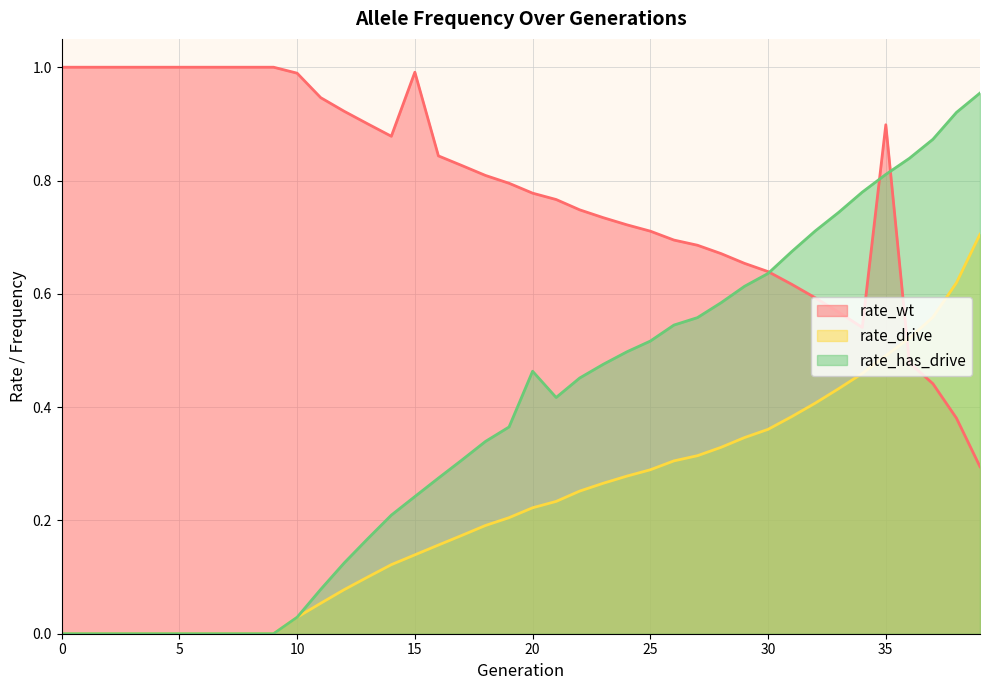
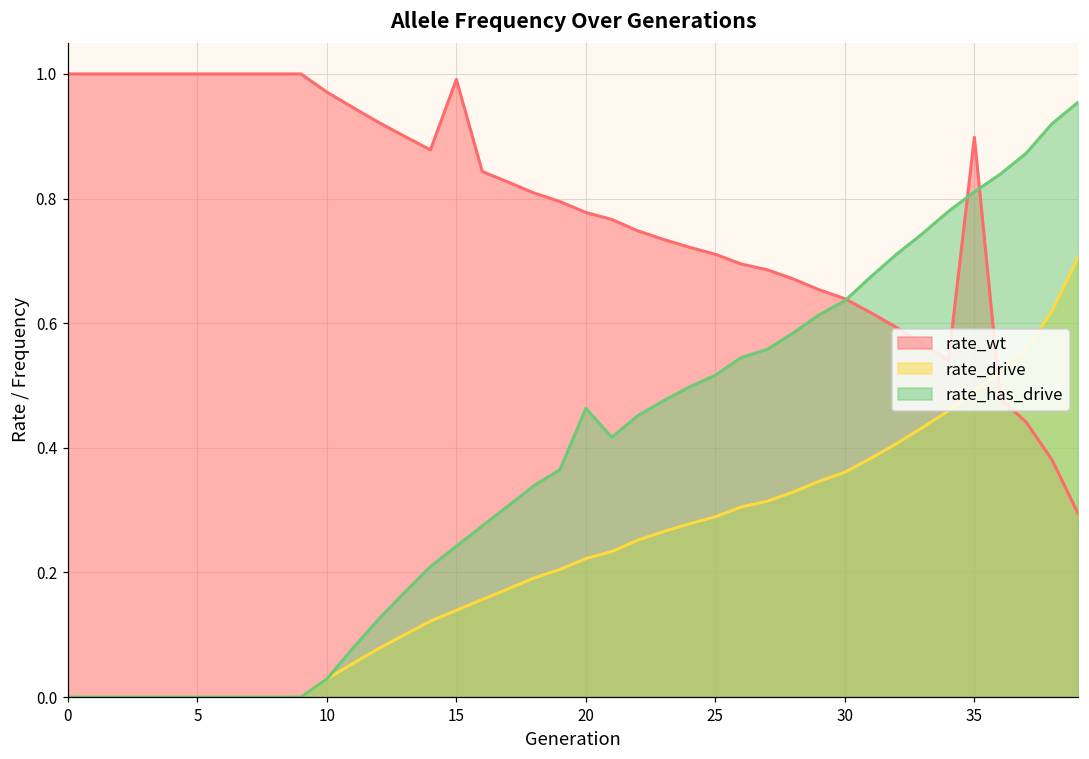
rate_wt, 10: 0.99 -> 0.97
